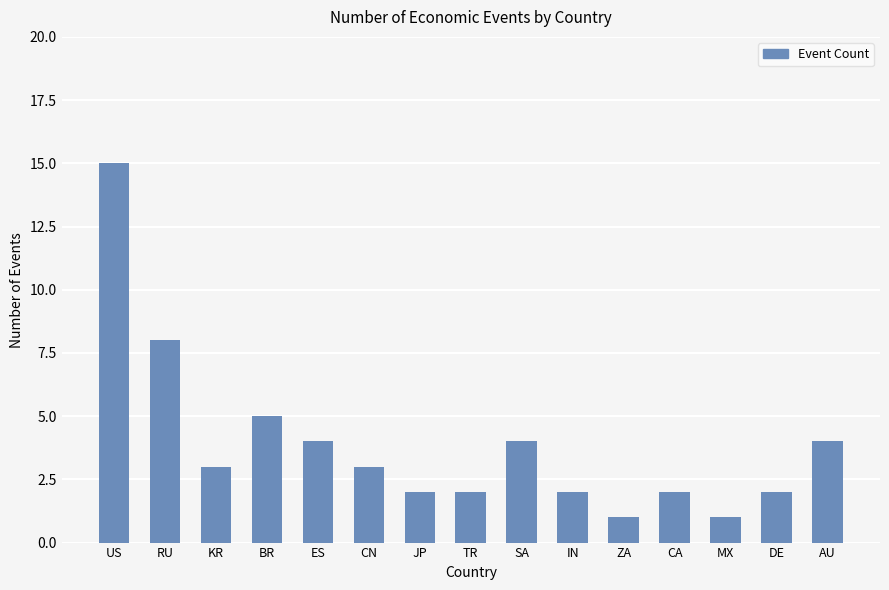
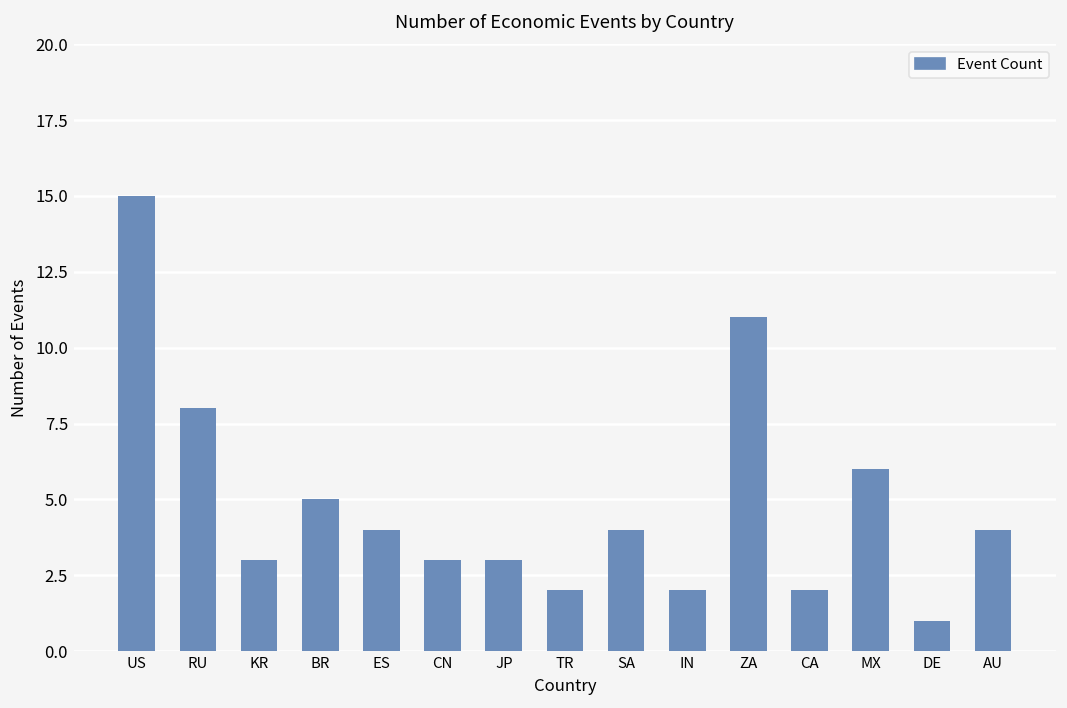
JP: 2 -> 3
ZA: 1 -> 11
MX: 1 -> 6
DE: 2 -> 1
